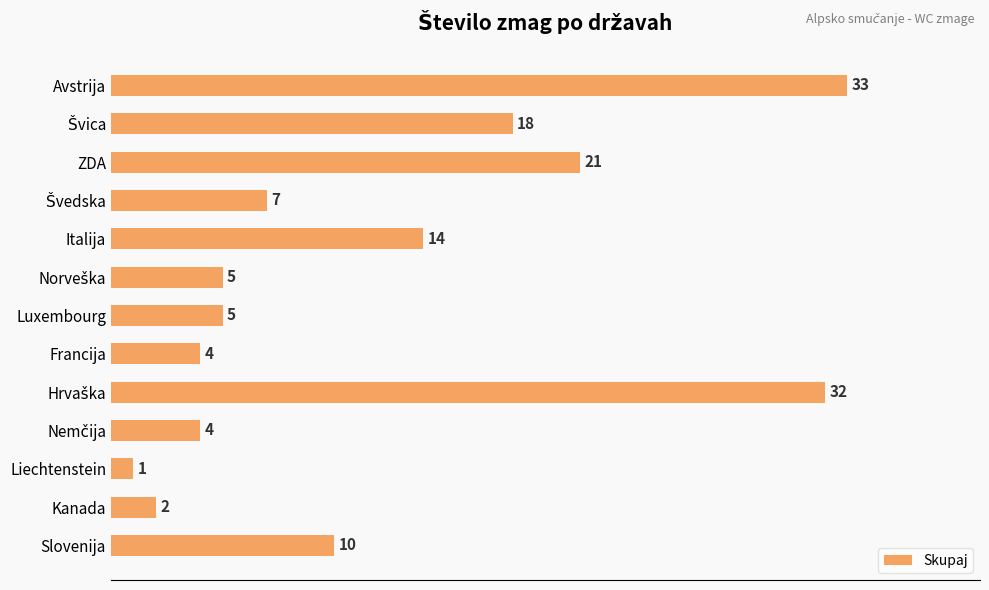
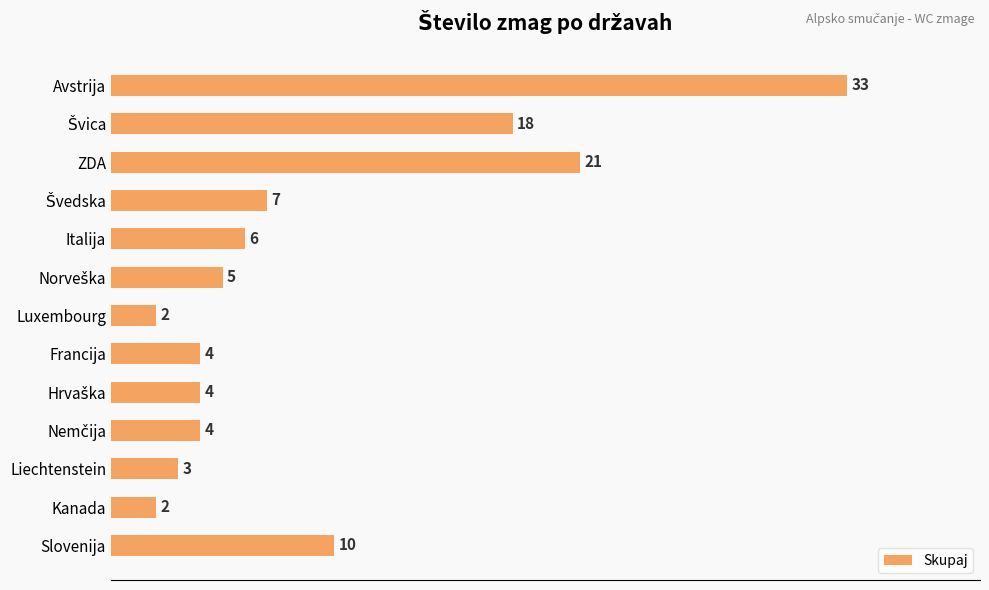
Italija: 14 -> 6
Luxembourg: 5 -> 2
Hrvaška: 32 -> 4
Liechtenstein: 1 -> 3
